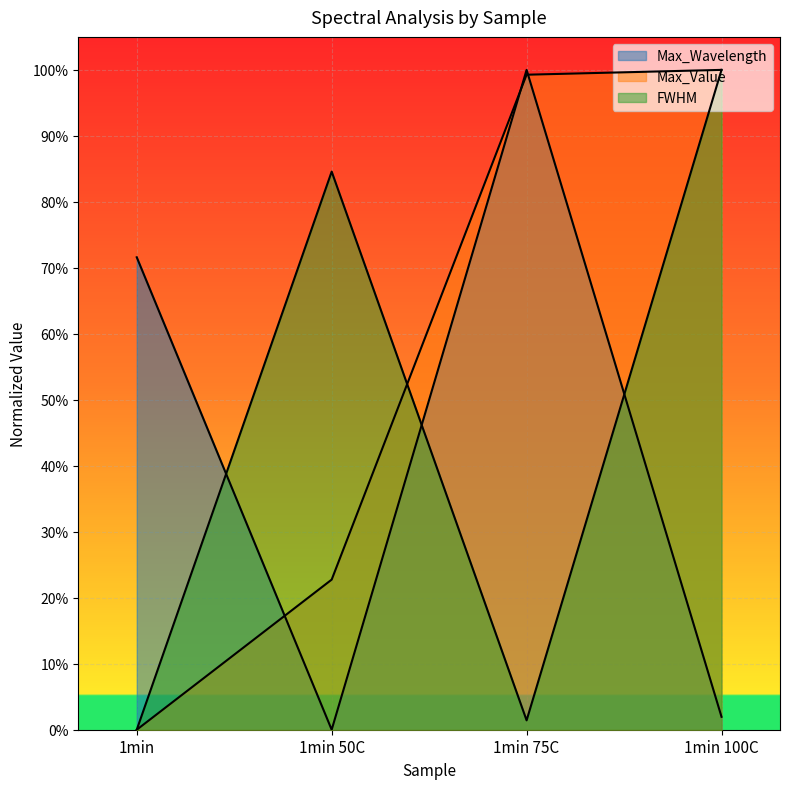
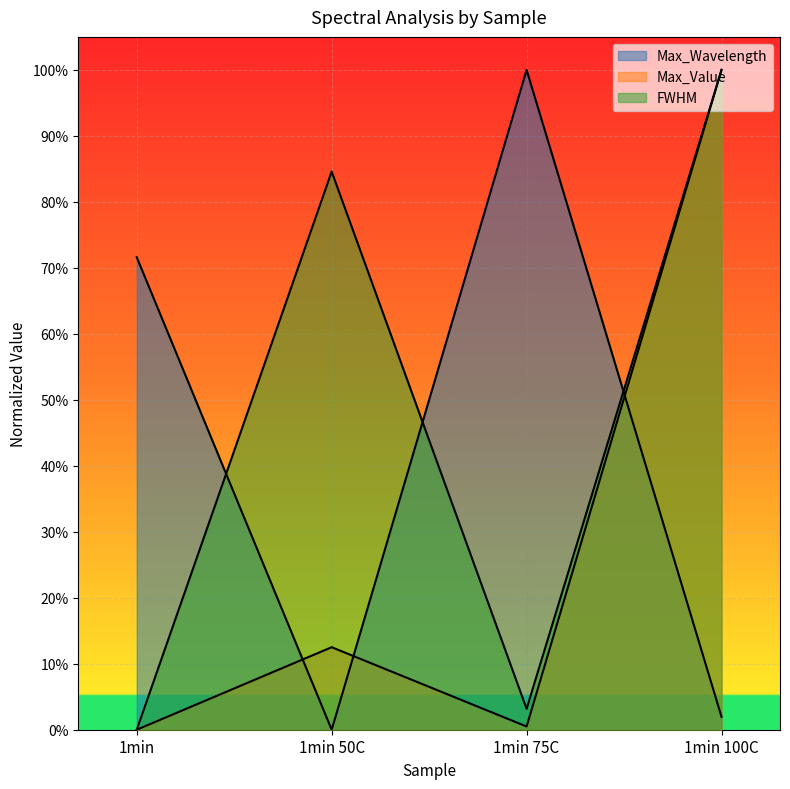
Max_Value, 1min 50C: 23% -> 13%
Max_Value, 1min 75C: 99% -> 0%
FWHM, 1min 75C: 1% -> 3%
